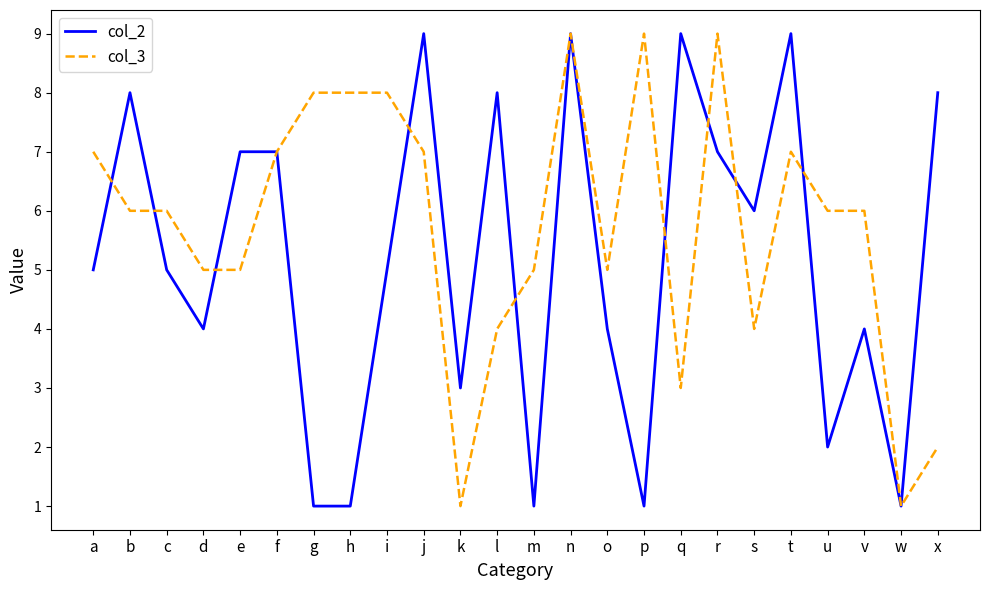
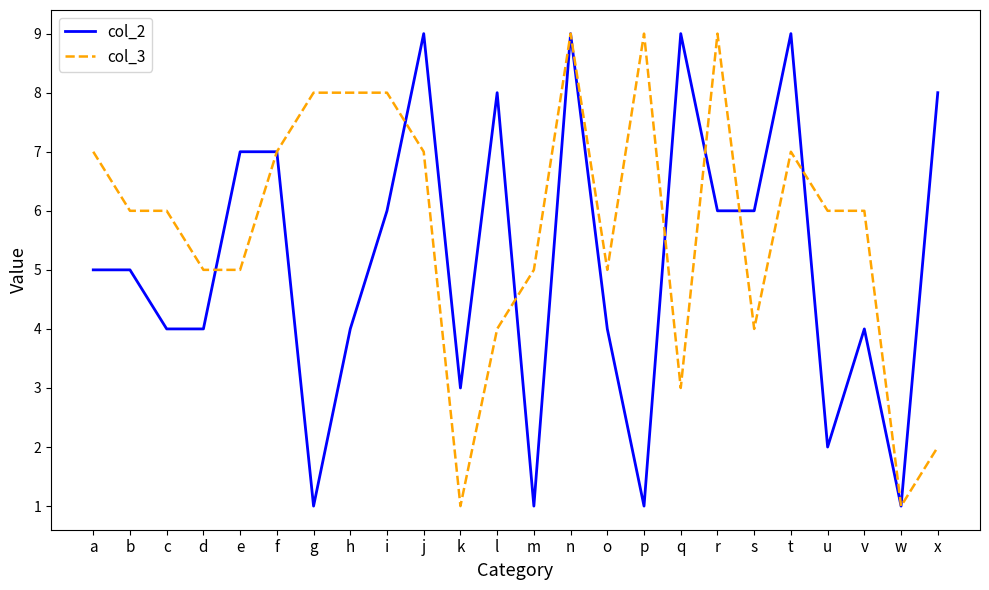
col_2, b: 8 -> 5
col_2, c: 5 -> 4
col_2, h: 1 -> 4
col_2, i: 5 -> 6
col_2, r: 7 -> 6
